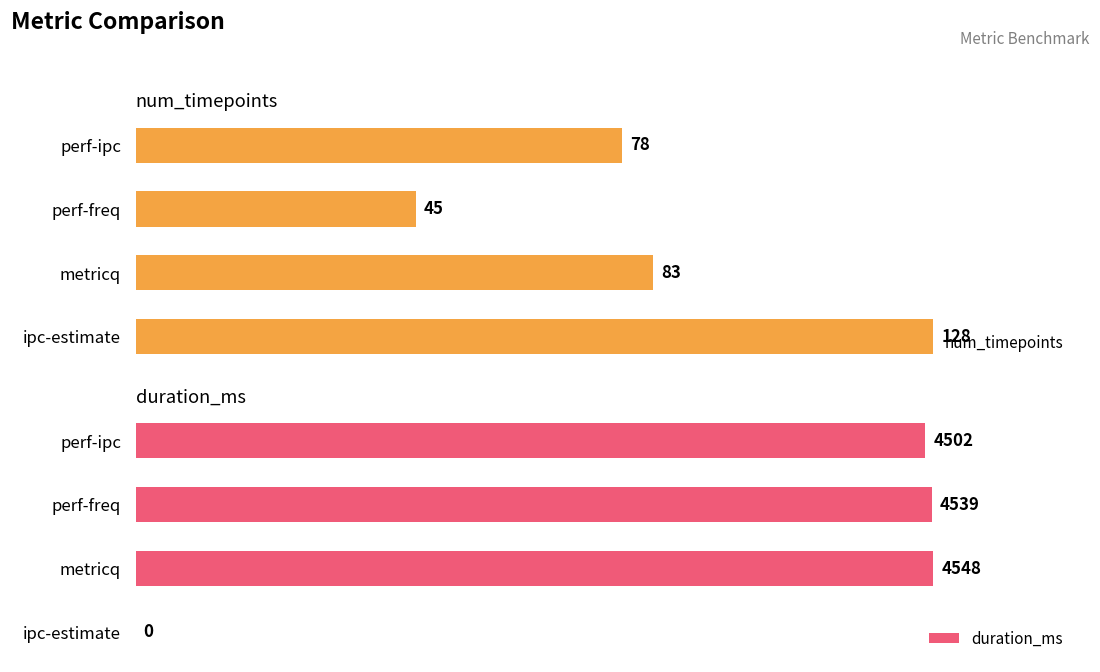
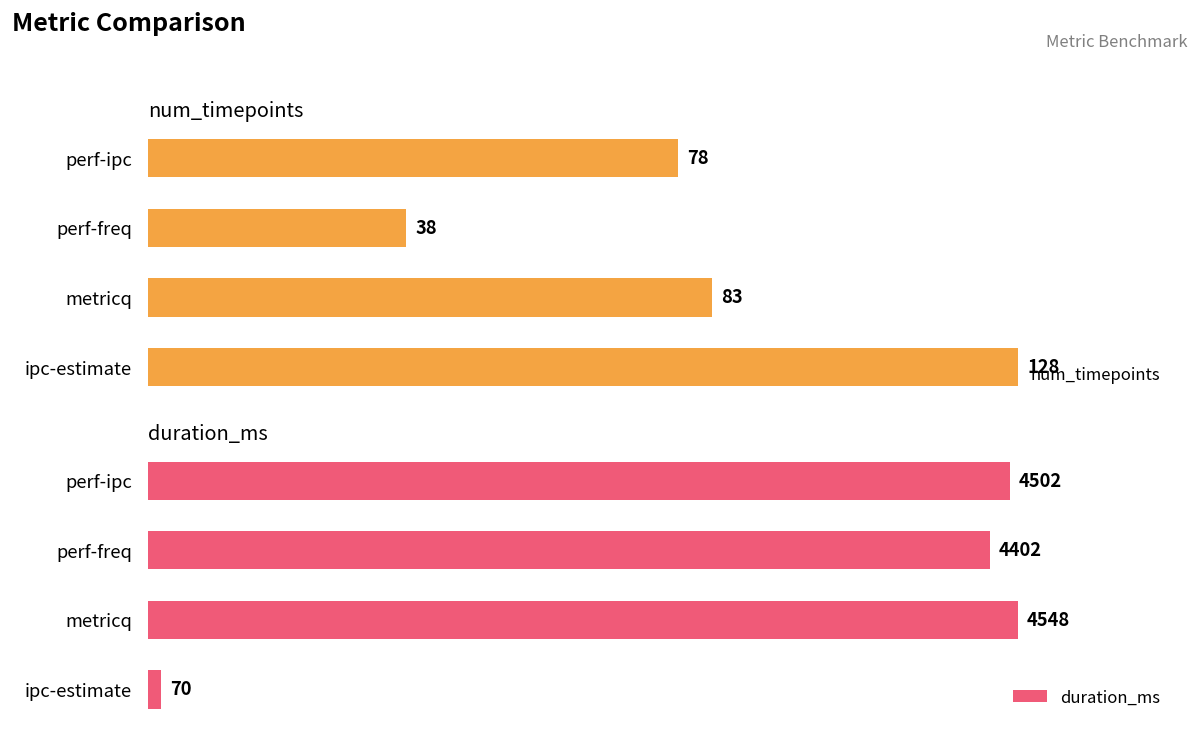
num_timepoints, perf-freq: 45 -> 38
duration_ms, perf-freq: 4539 -> 4402
duration_ms, ipc-estimate: 0 -> 70
